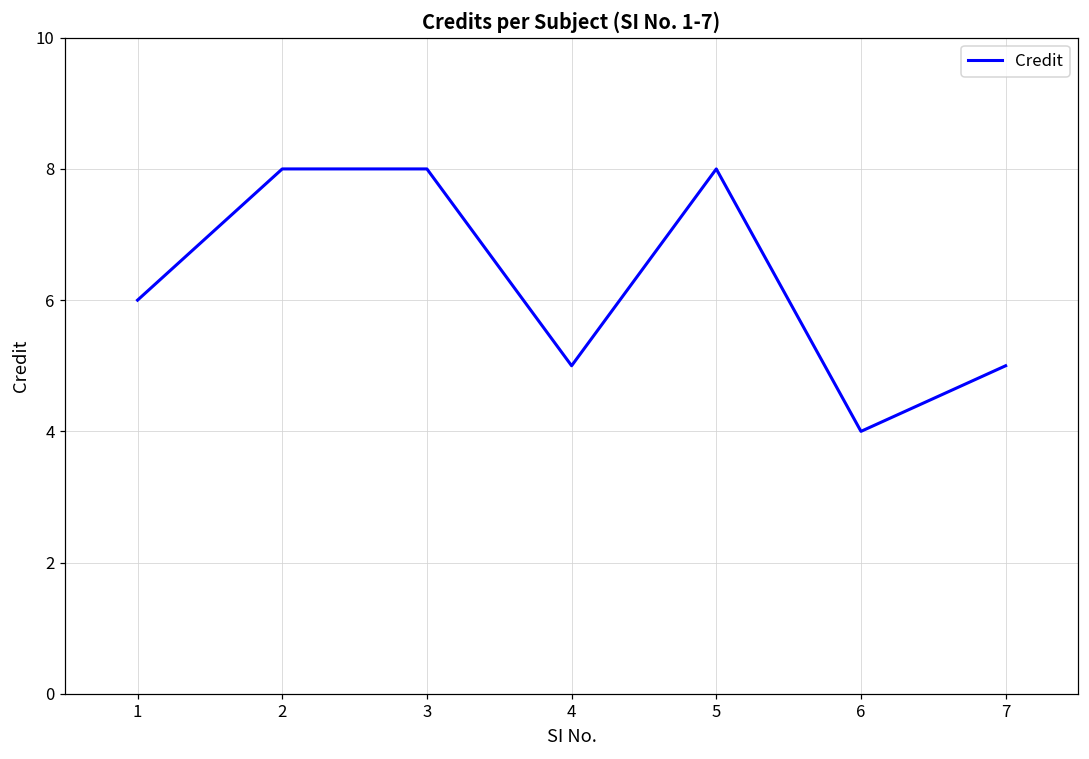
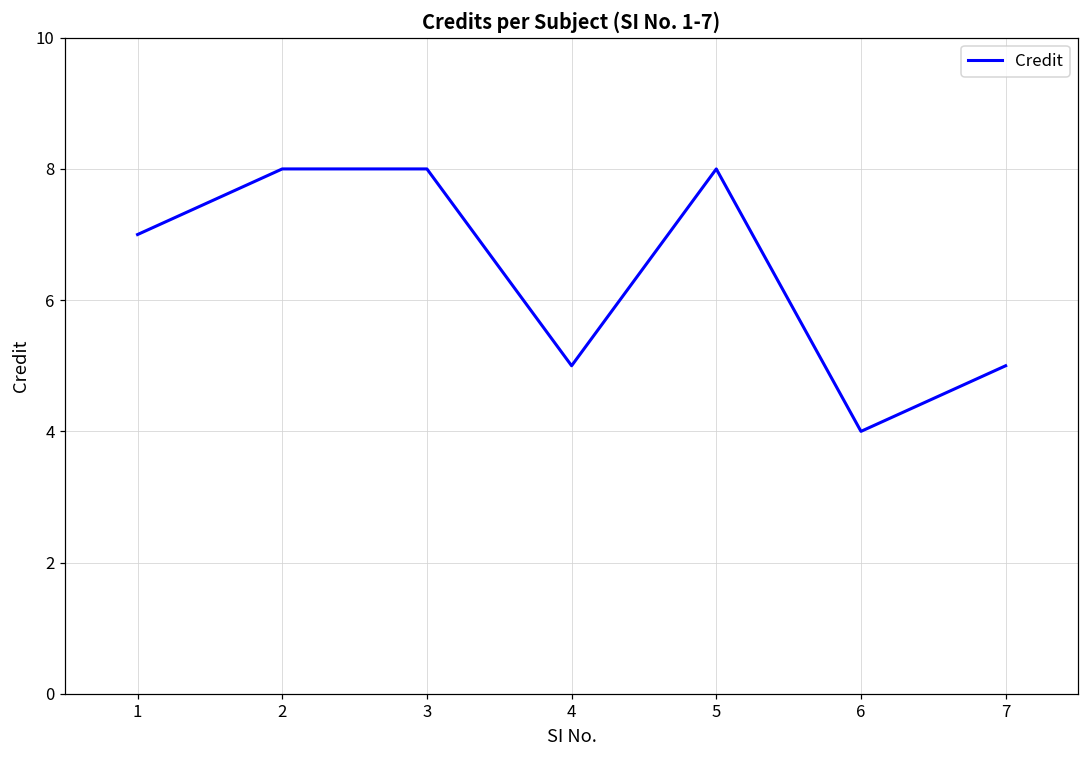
1: 6 -> 7
